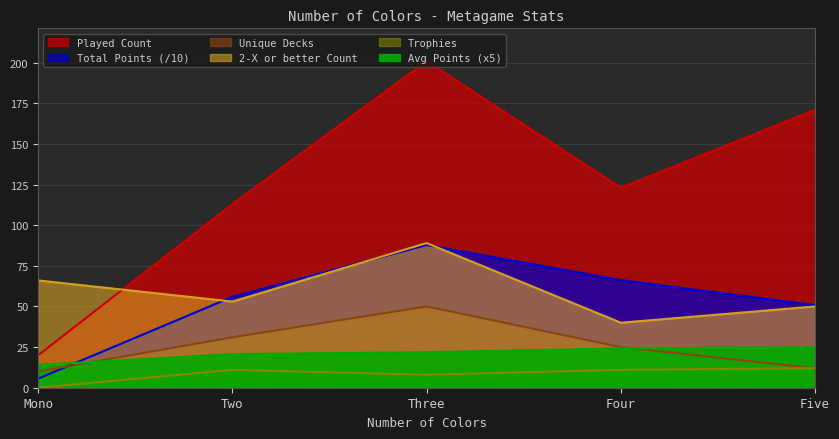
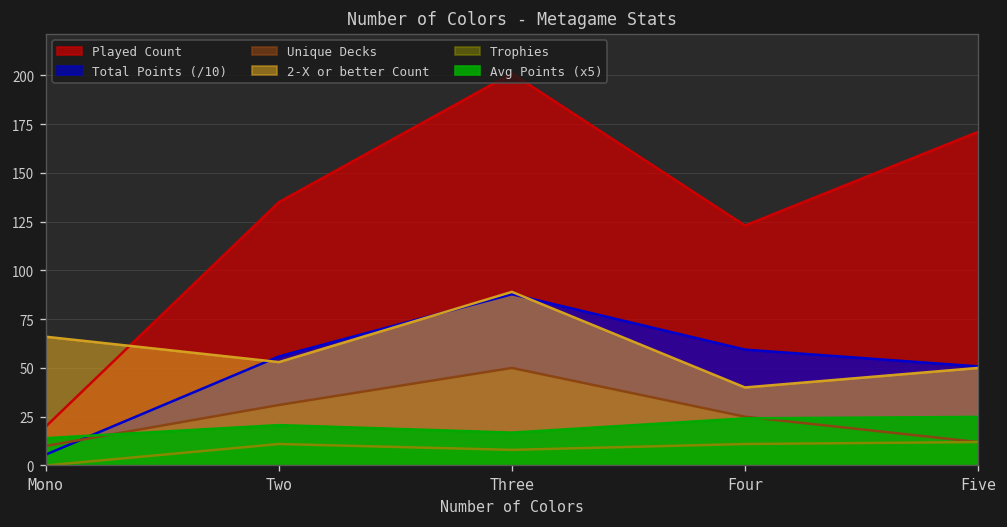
Played Count, Two: 113 -> 135
Avg Points (x5), Three: 22 -> 17
Total Points (/10), Four: 66 -> 59
